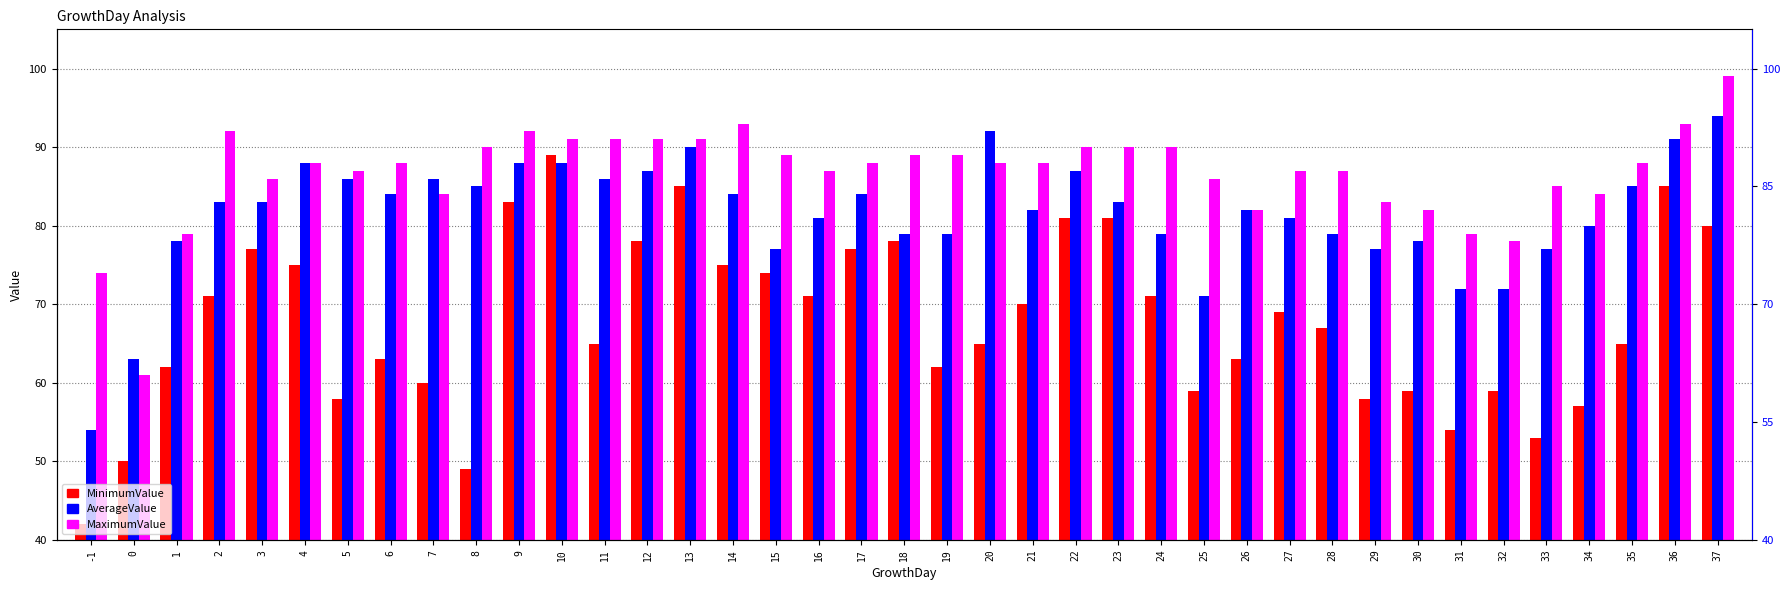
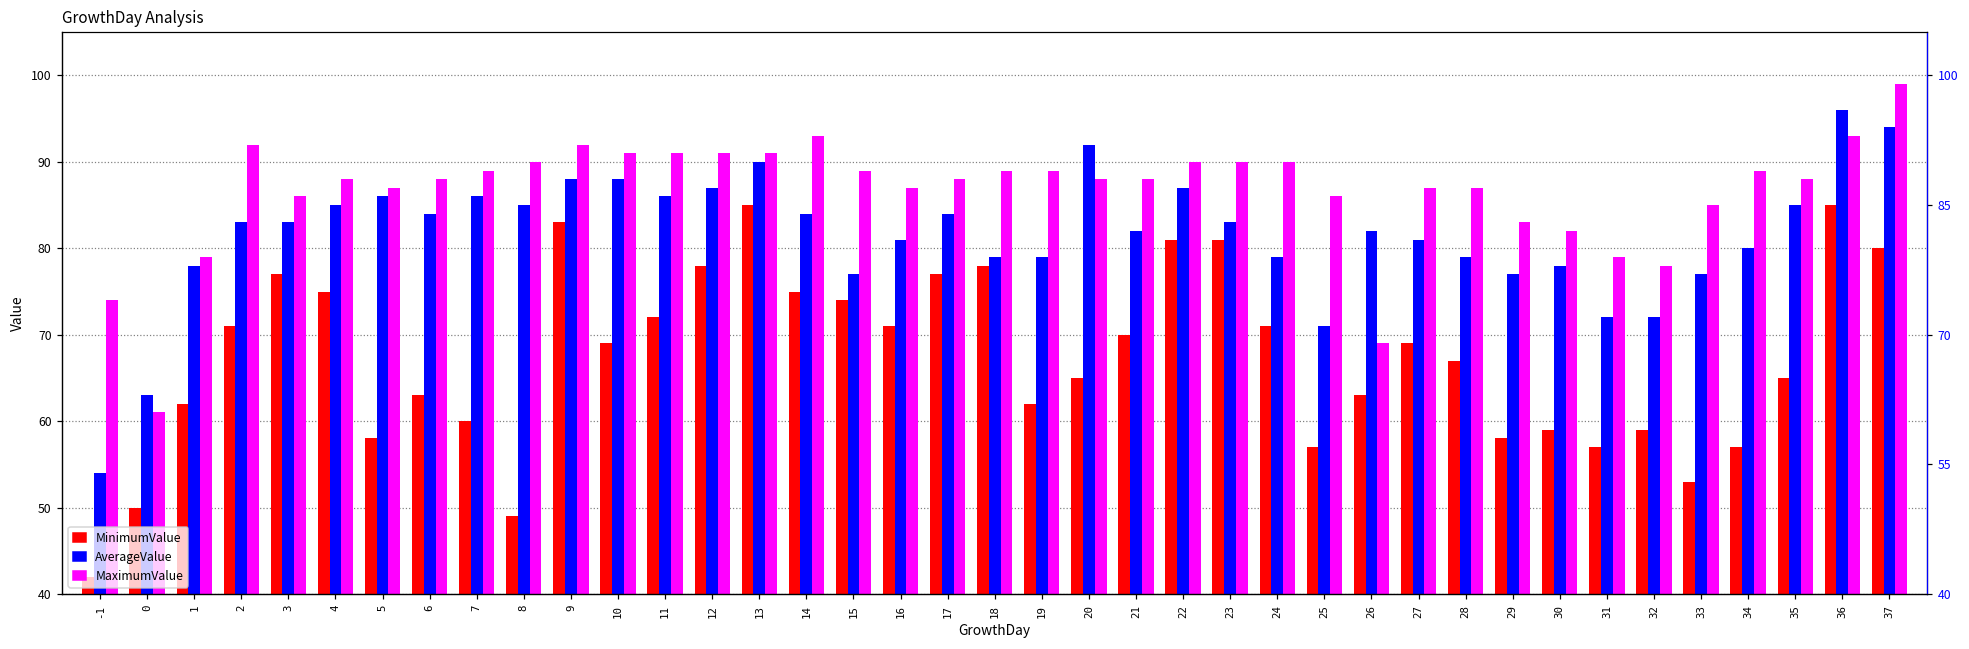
AverageValue, 4: 88 -> 85
MaximumValue, 7: 84 -> 89
MinimumValue, 10: 89 -> 69
MinimumValue, 11: 65 -> 72
MinimumValue, 25: 59 -> 57
MaximumValue, 26: 82 -> 69
MinimumValue, 31: 54 -> 57
MaximumValue, 34: 84 -> 89
AverageValue, 36: 91 -> 96
